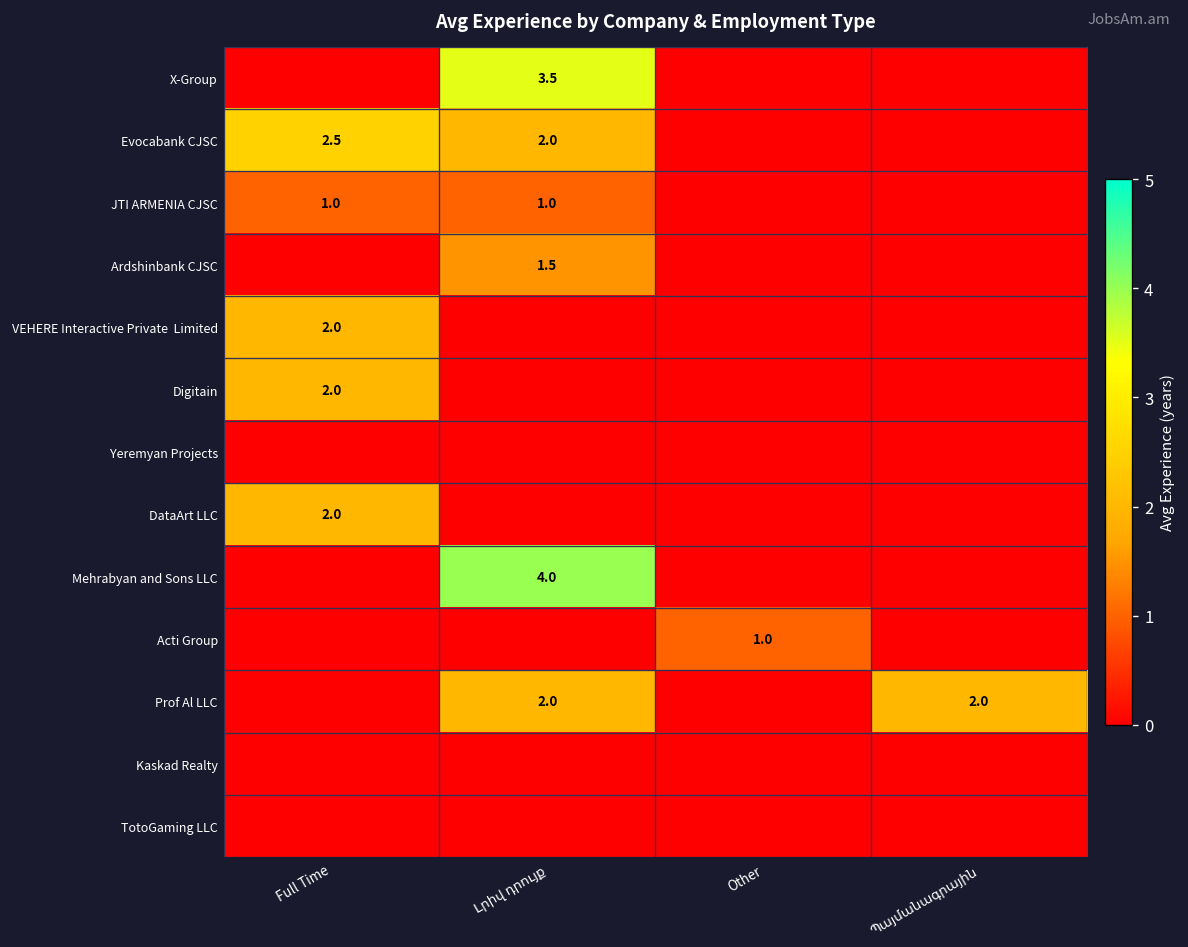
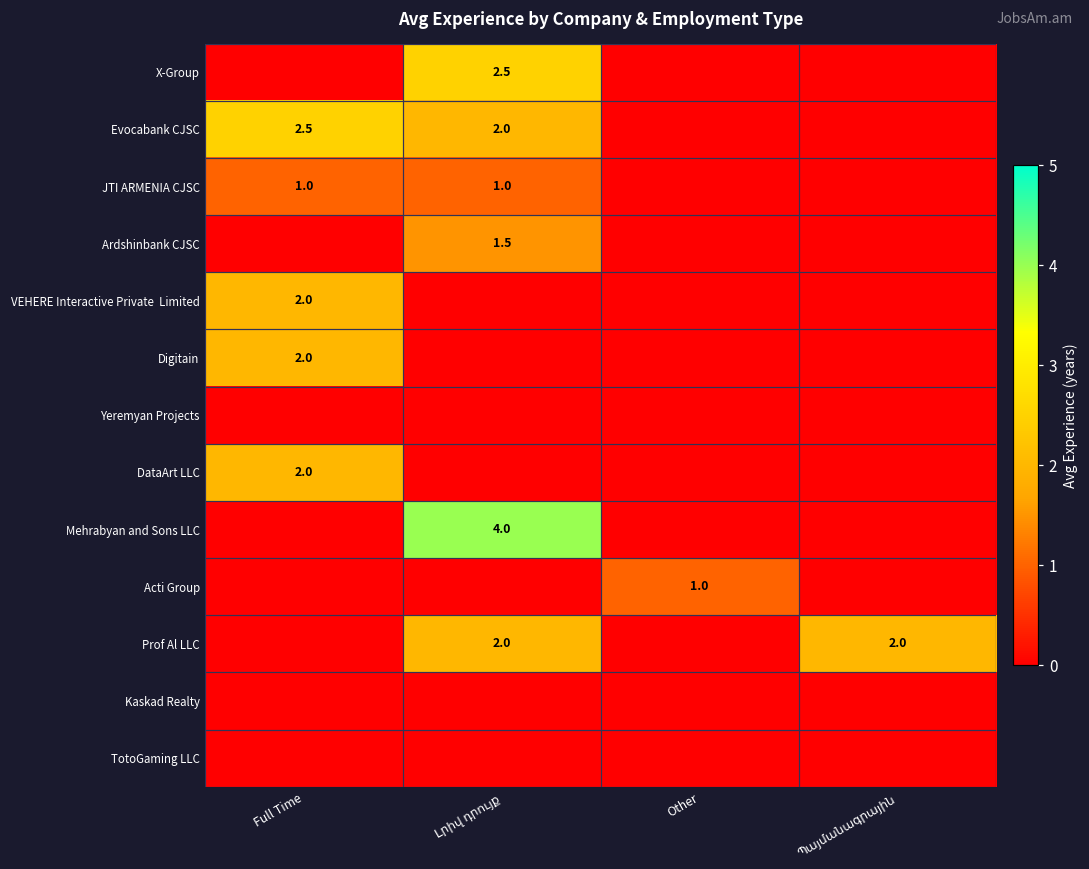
X-Group, Լրիվ դրույք: 3.5 -> 2.5
